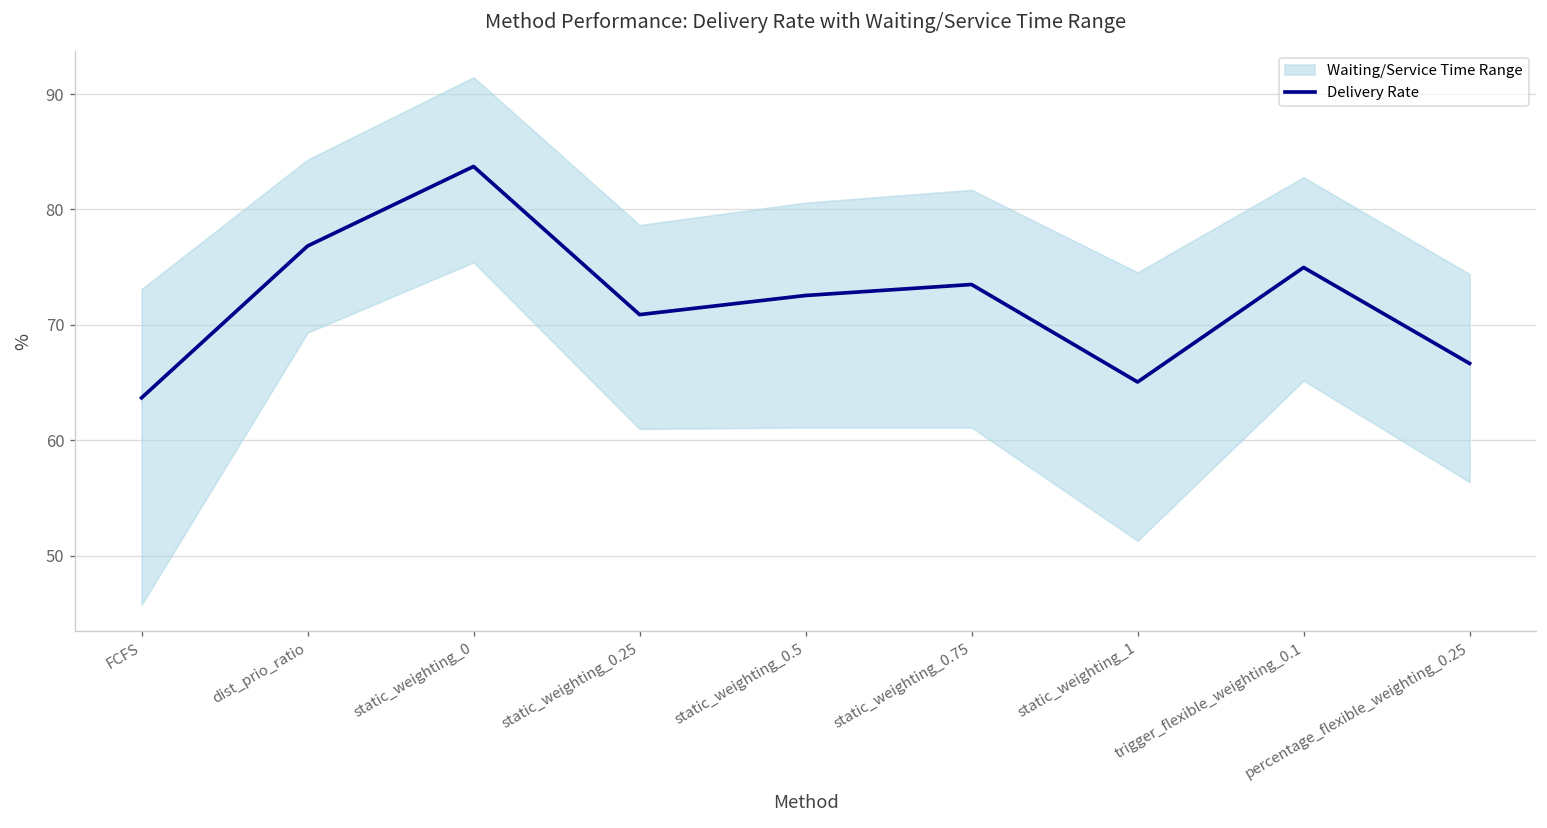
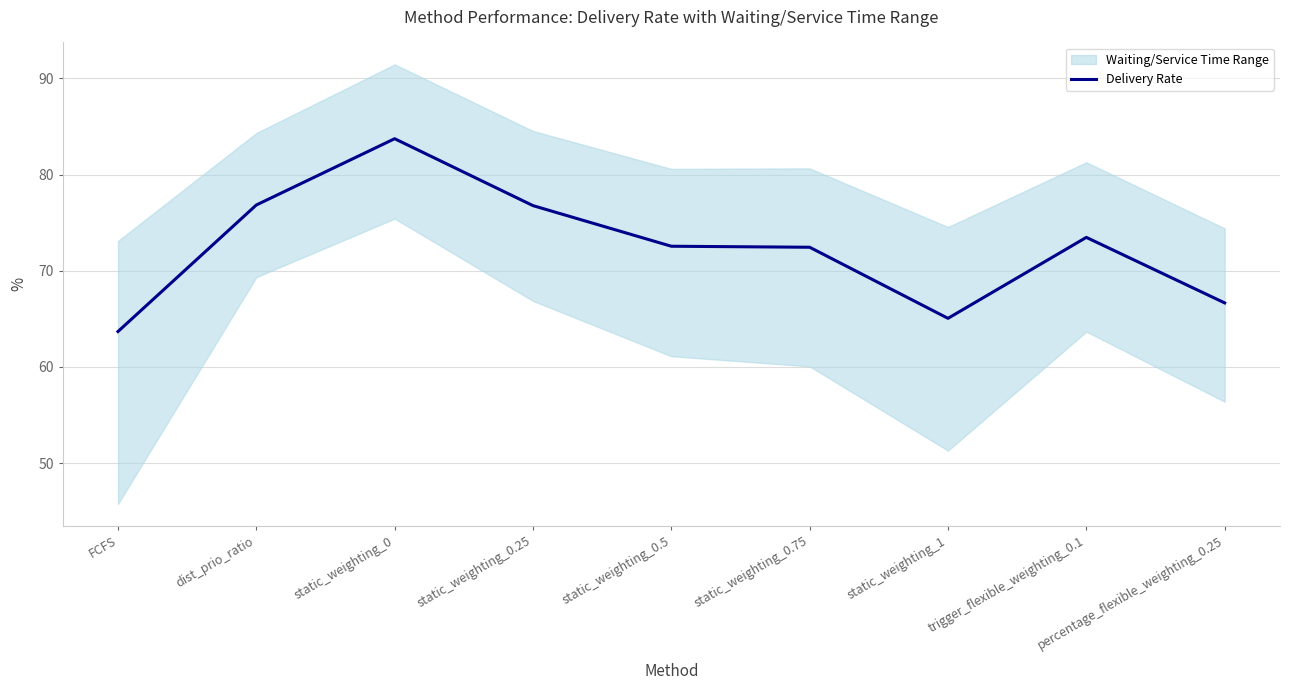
Delivery Rate, static_weighting_0.25: 71 -> 77
Delivery Rate, static_weighting_0.75: 73 -> 72
Delivery Rate, trigger_flexible_weighting_0.1: 75 -> 73
